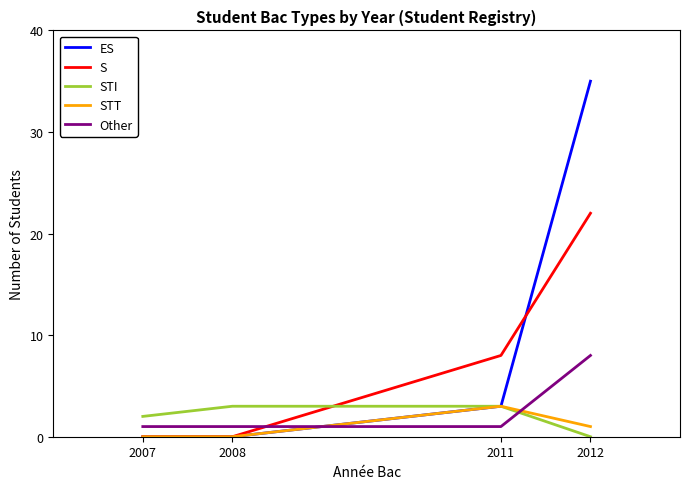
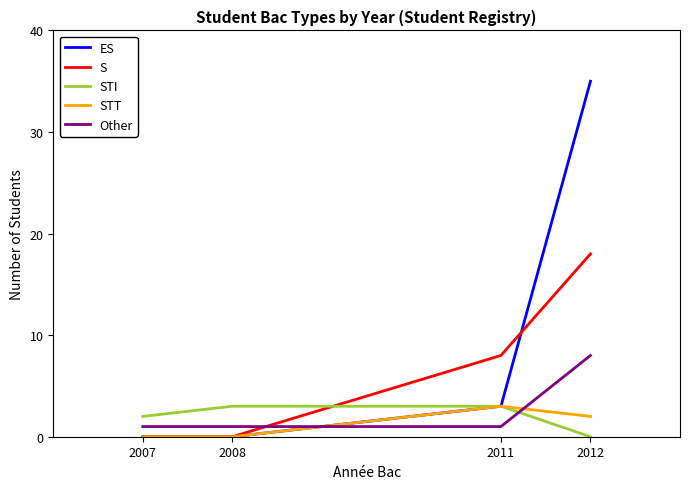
S, 2012: 22 -> 18
STT, 2012: 1 -> 2
